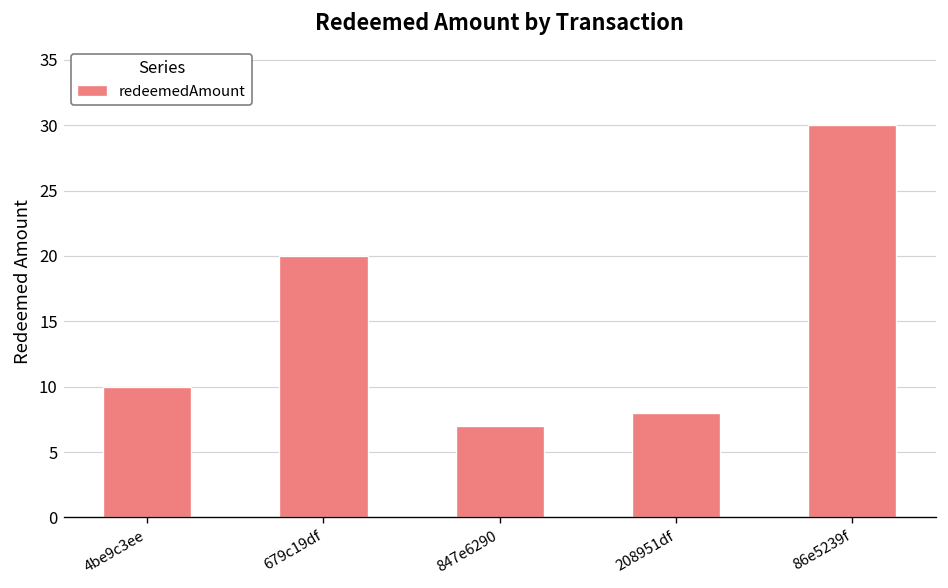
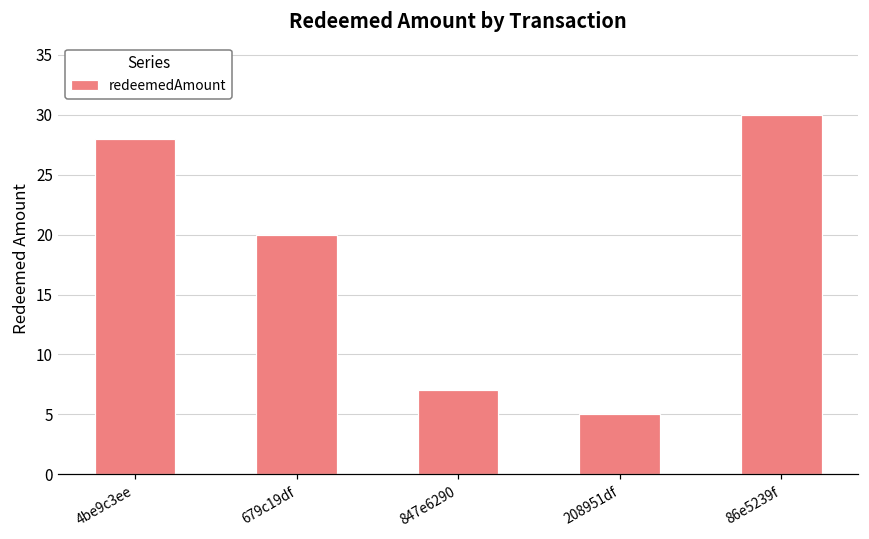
4be9c3ee: 10 -> 28
208951df: 8 -> 5
